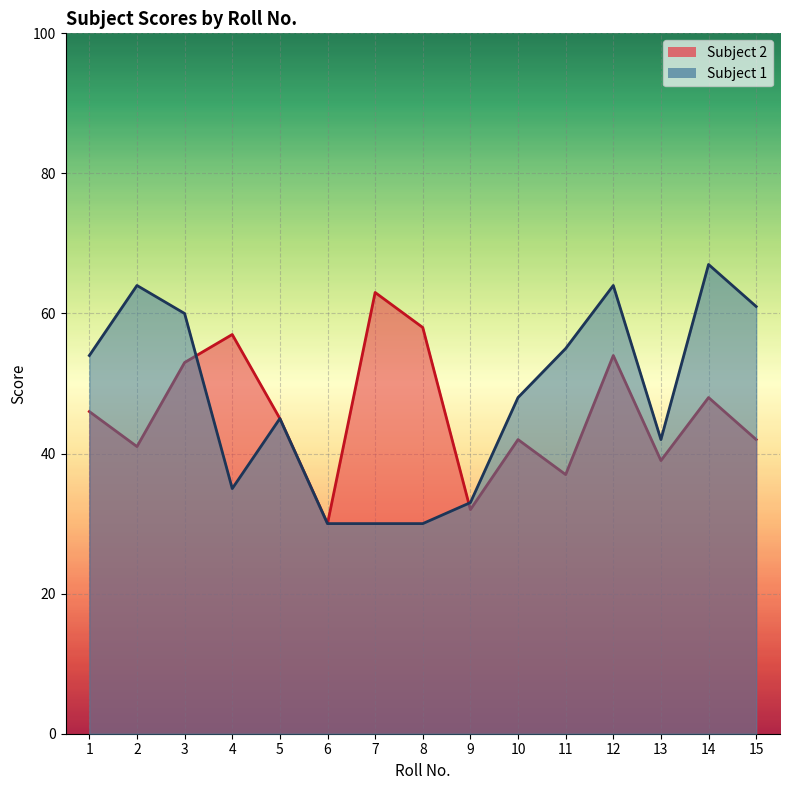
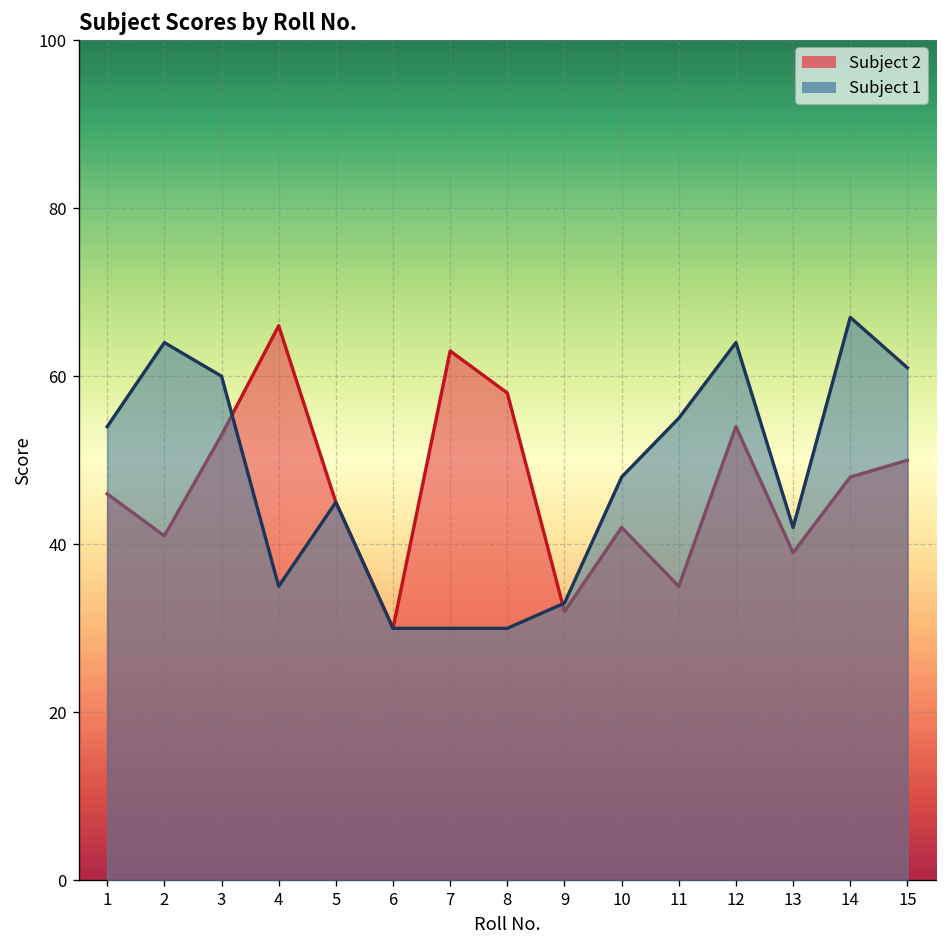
Subject 2, 4: 57 -> 66
Subject 2, 11: 37 -> 35
Subject 2, 15: 42 -> 50
